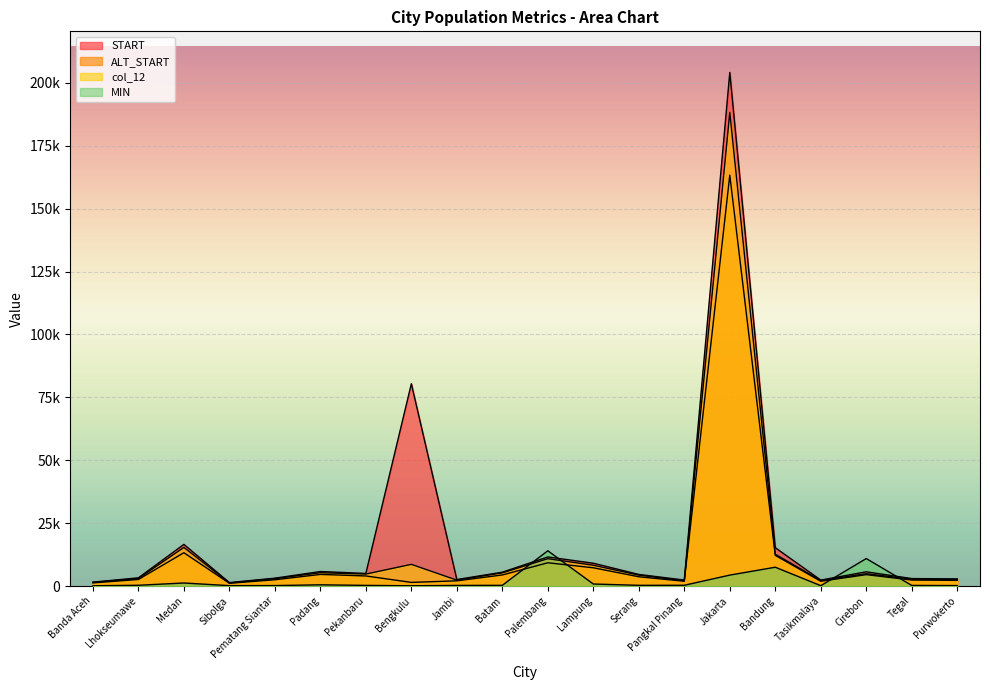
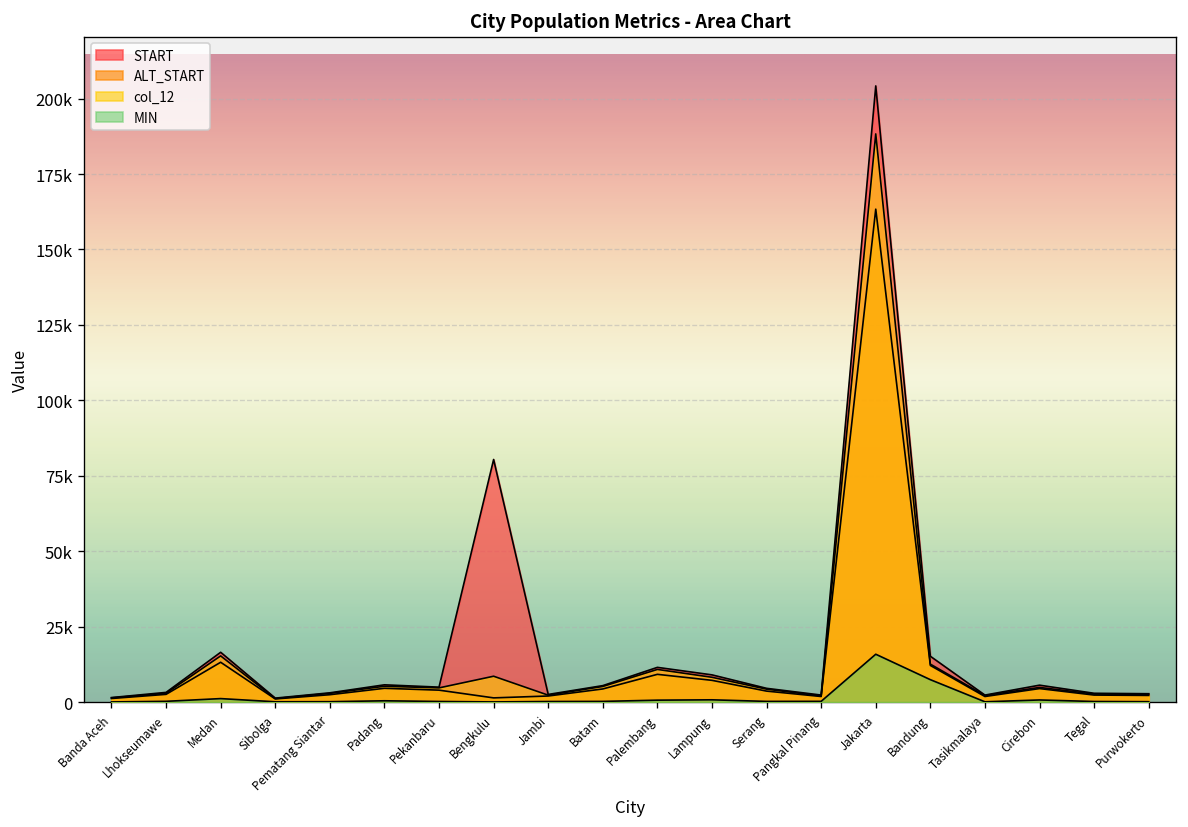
MIN, Palembang: 14000 -> 1000
MIN, Jakarta: 4000 -> 16000
MIN, Cirebon: 11000 -> 1000
